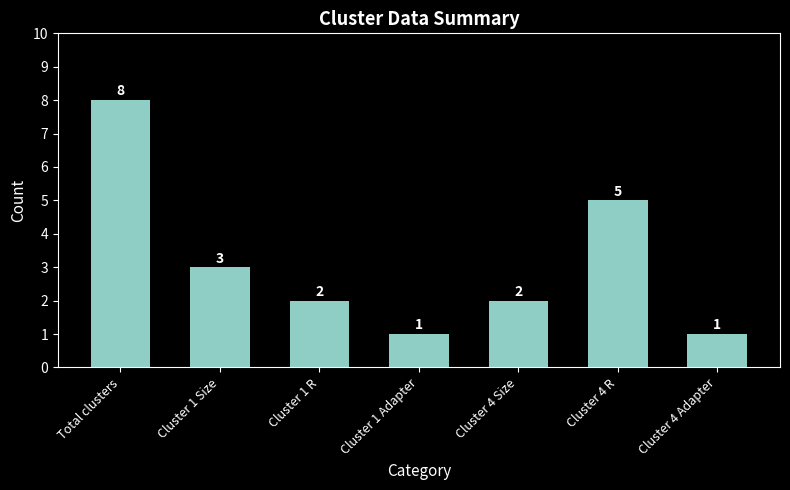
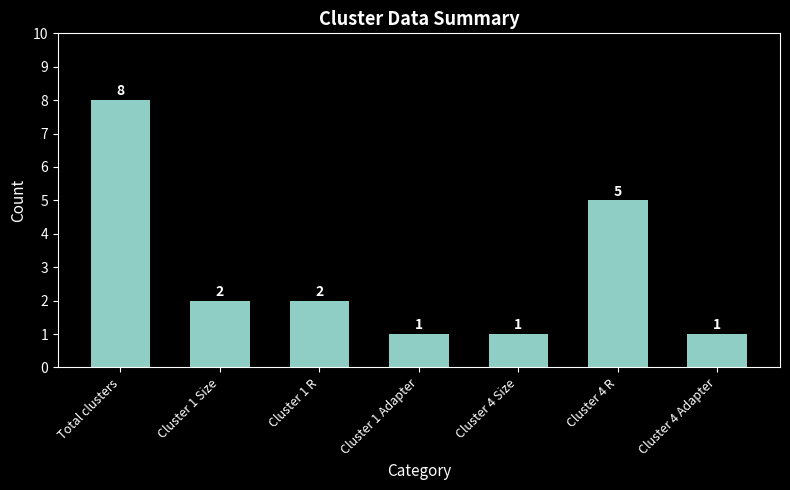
Cluster 1 Size: 3 -> 2
Cluster 4 Size: 2 -> 1
